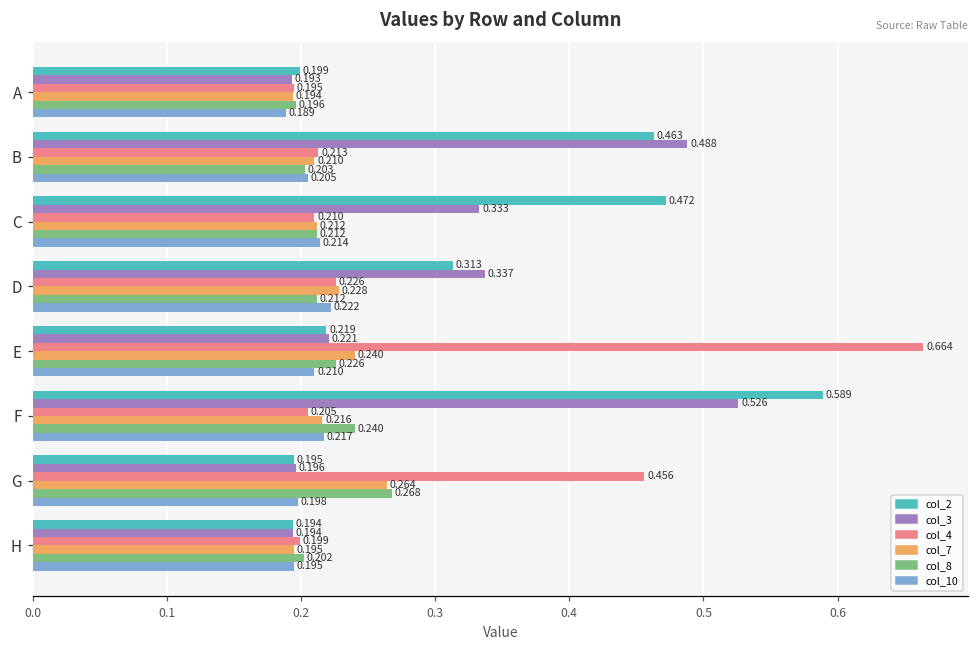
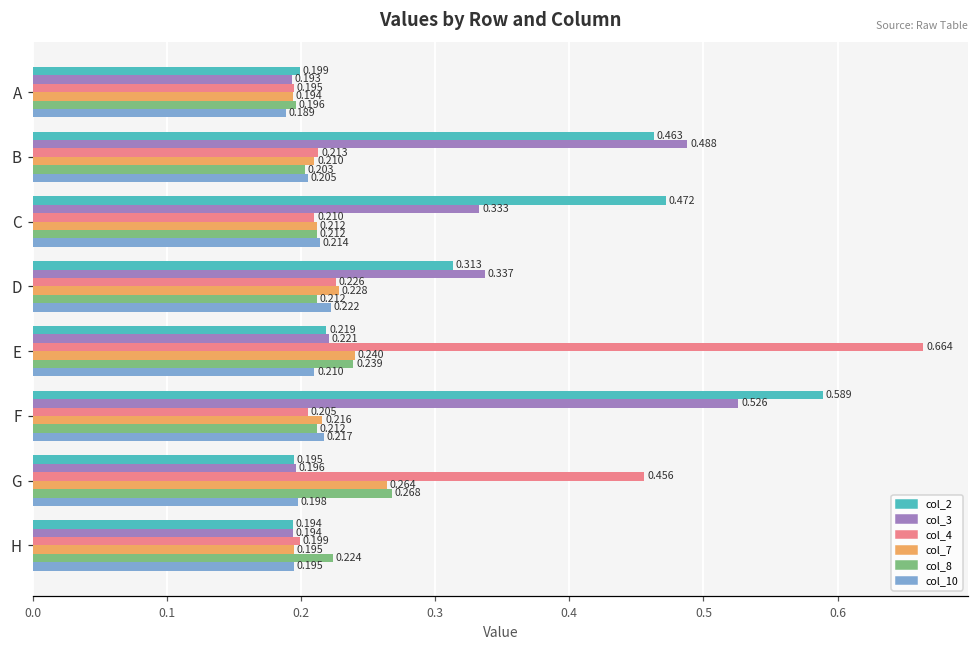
col_8, E: 0.226 -> 0.239
col_8, F: 0.240 -> 0.212
col_8, H: 0.202 -> 0.224
